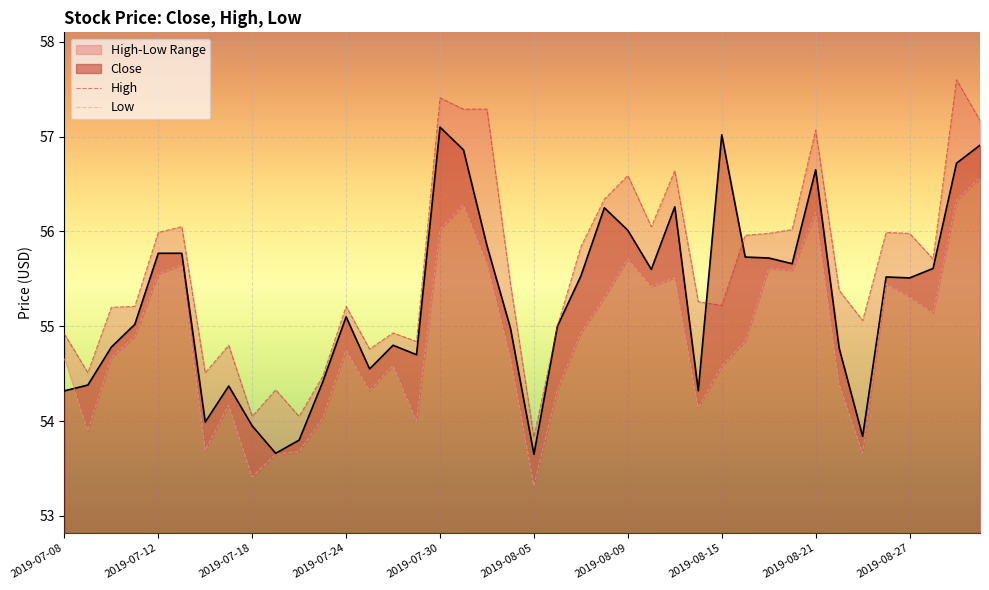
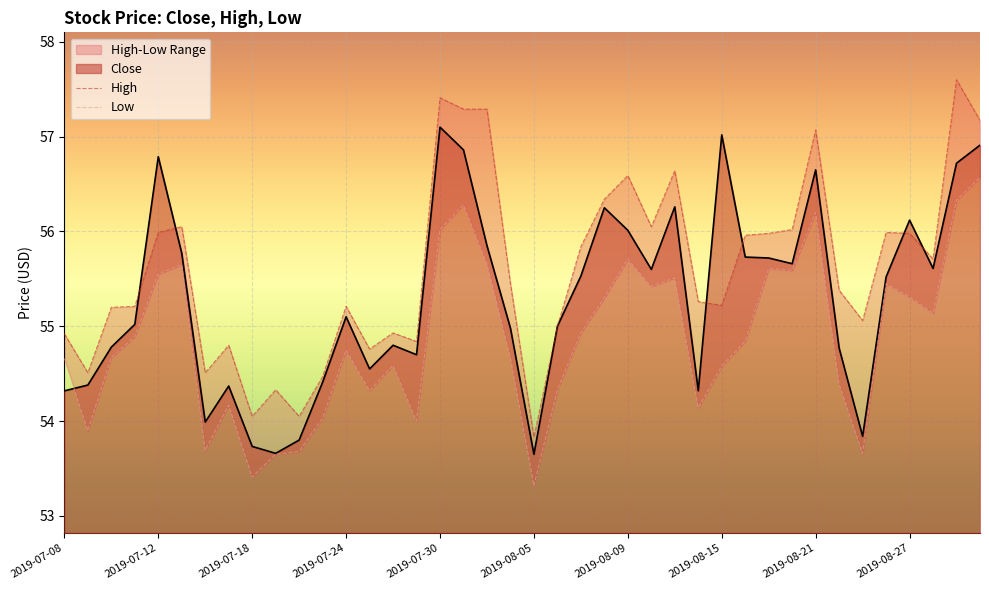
Close, 2019-07-12: 55.8 -> 56.8
Close, 2019-07-18: 54.0 -> 53.7
Close, 2019-08-27: 55.5 -> 56.1
